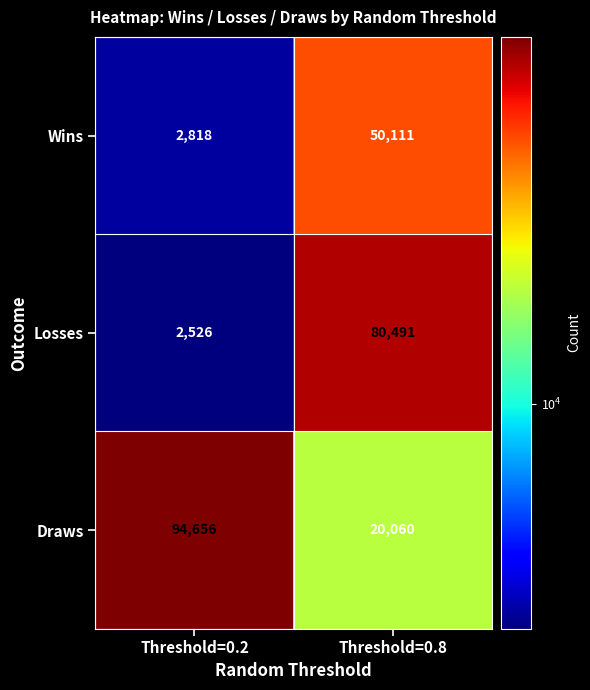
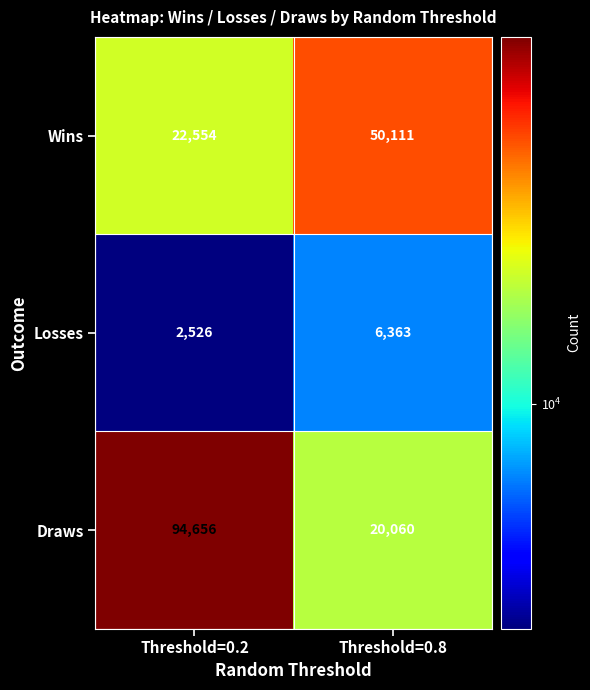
Wins, Threshold=0.2: 2,818 -> 22,554
Losses, Threshold=0.8: 80,491 -> 6,363
